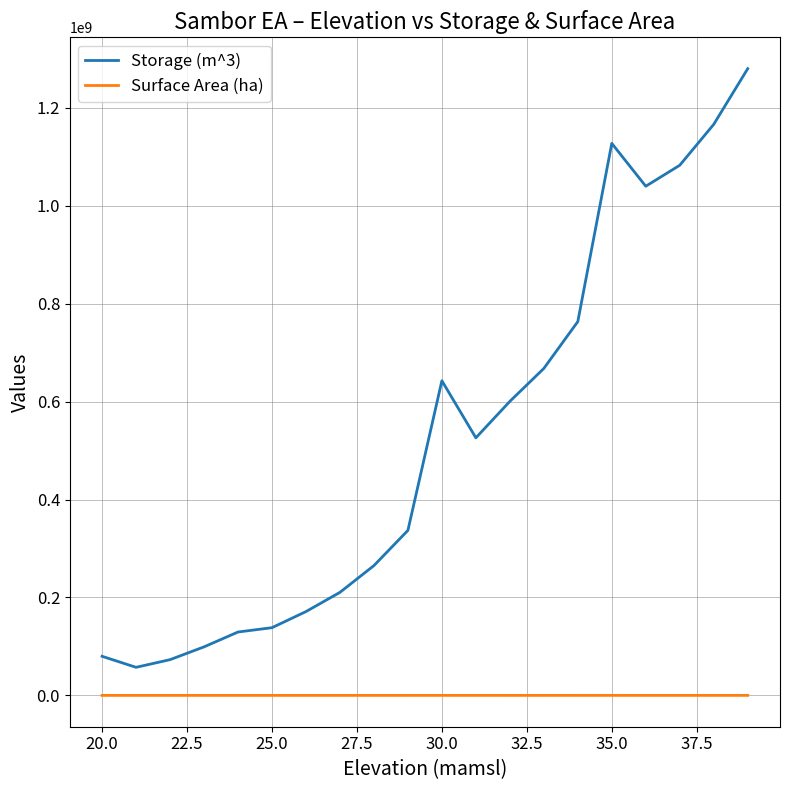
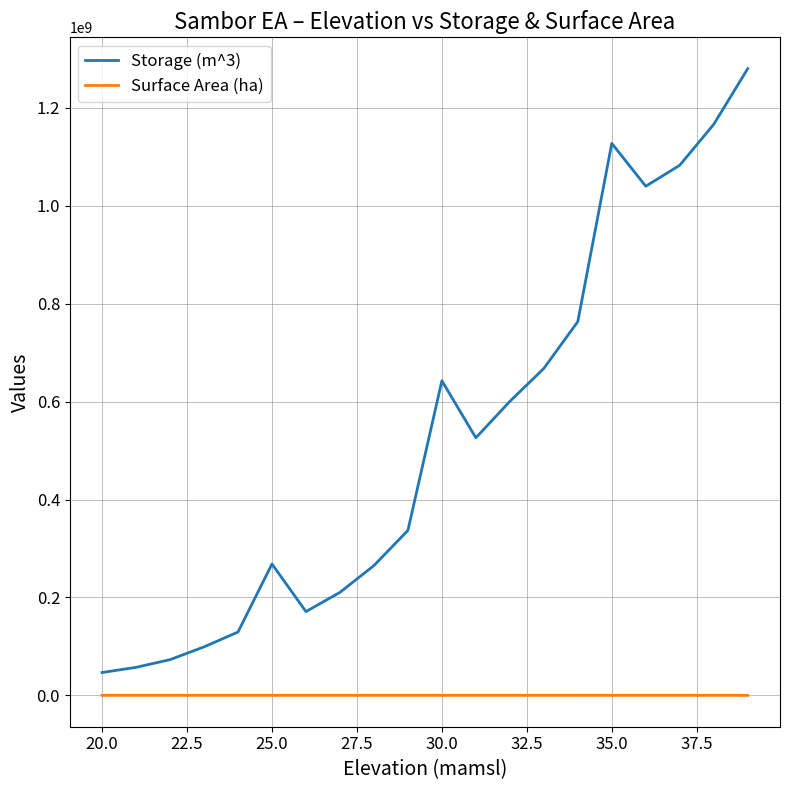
Storage (m^3), 20.0: 80000000 -> 50000000
Storage (m^3), 25.0: 140000000 -> 270000000
